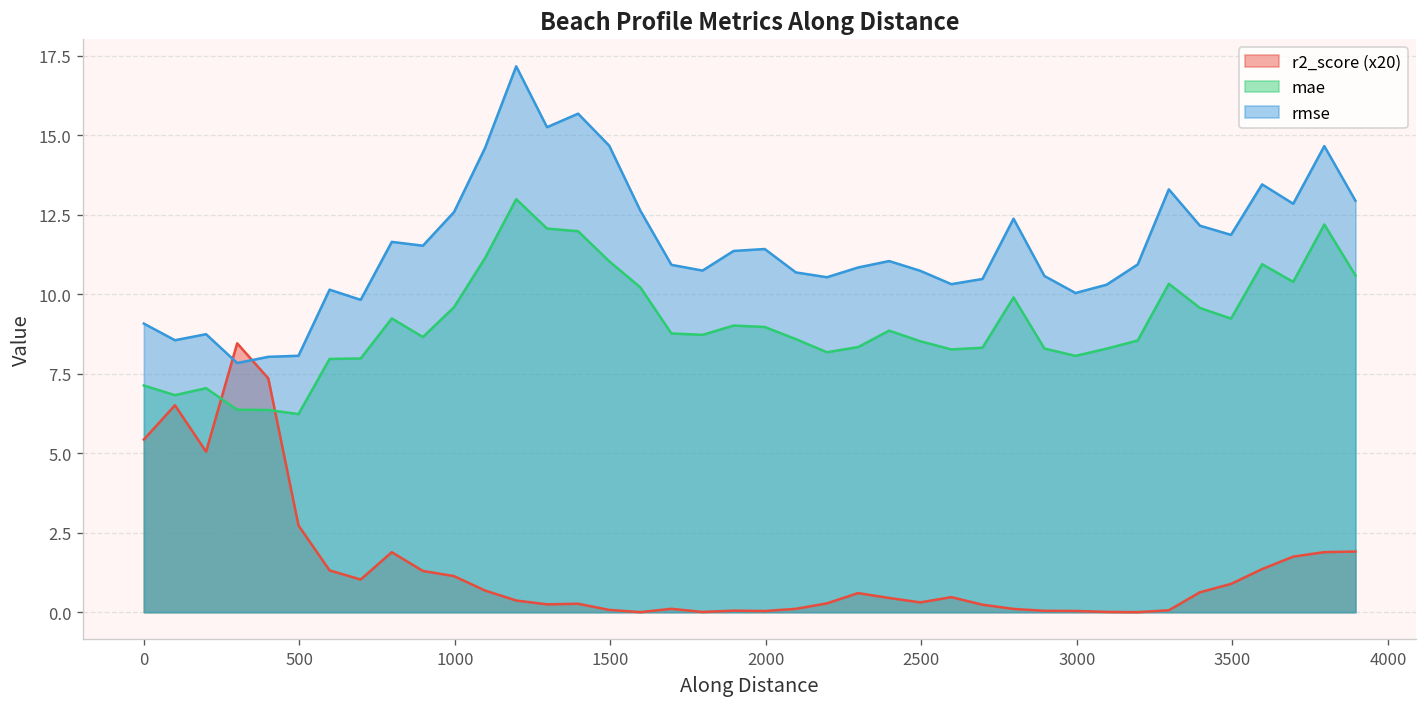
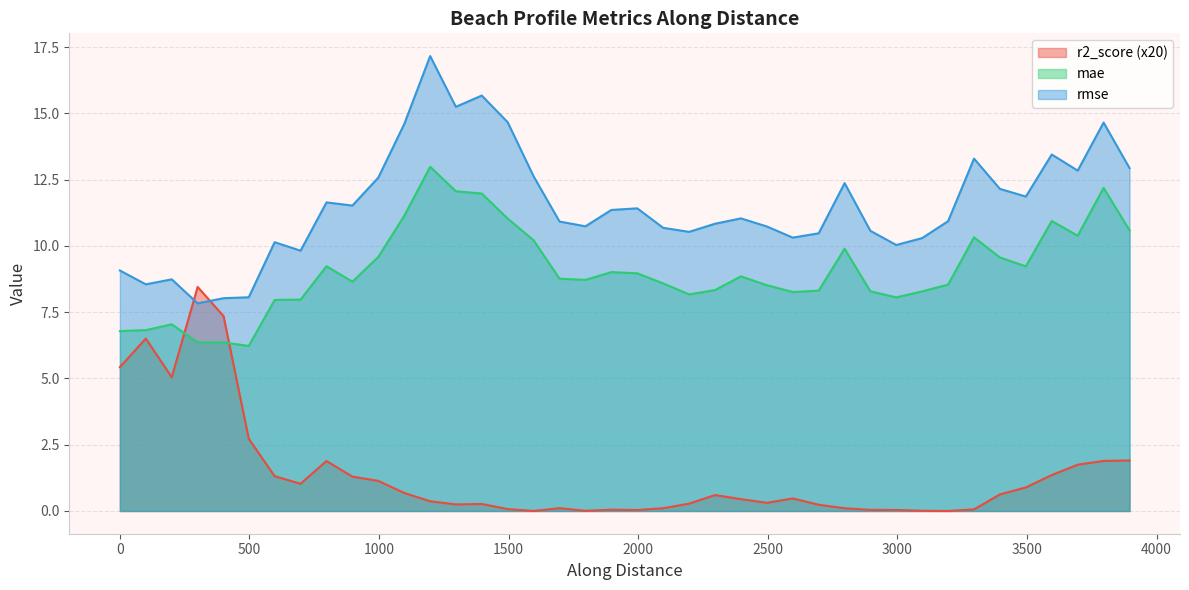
mae, 0: 7.1 -> 6.8
